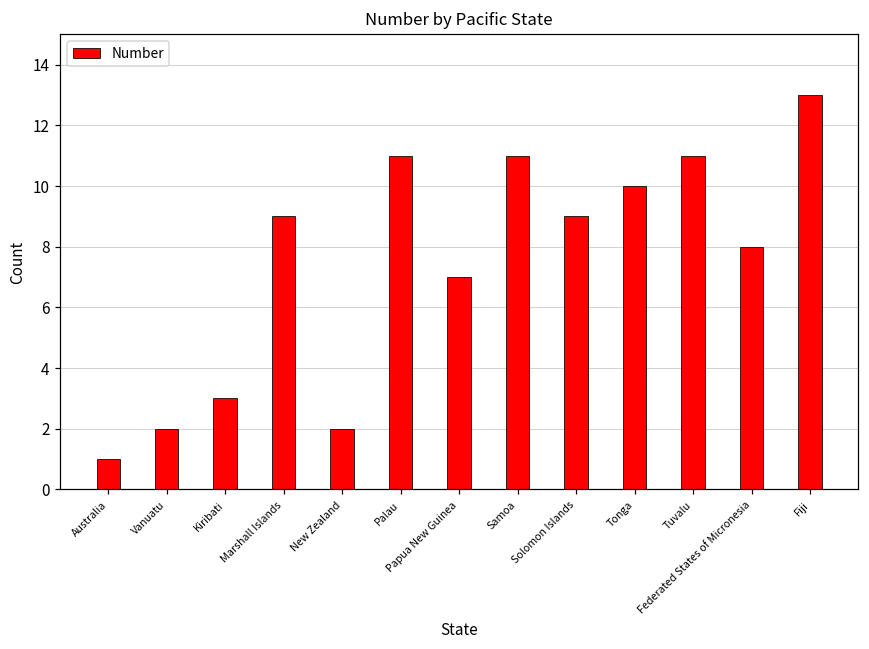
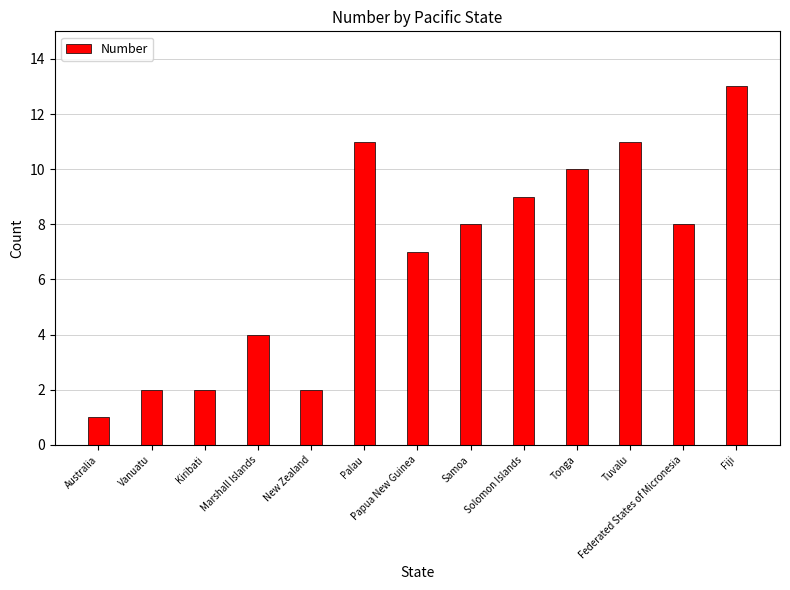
Kiribati: 3 -> 2
Marshall Islands: 9 -> 4
Samoa: 11 -> 8
